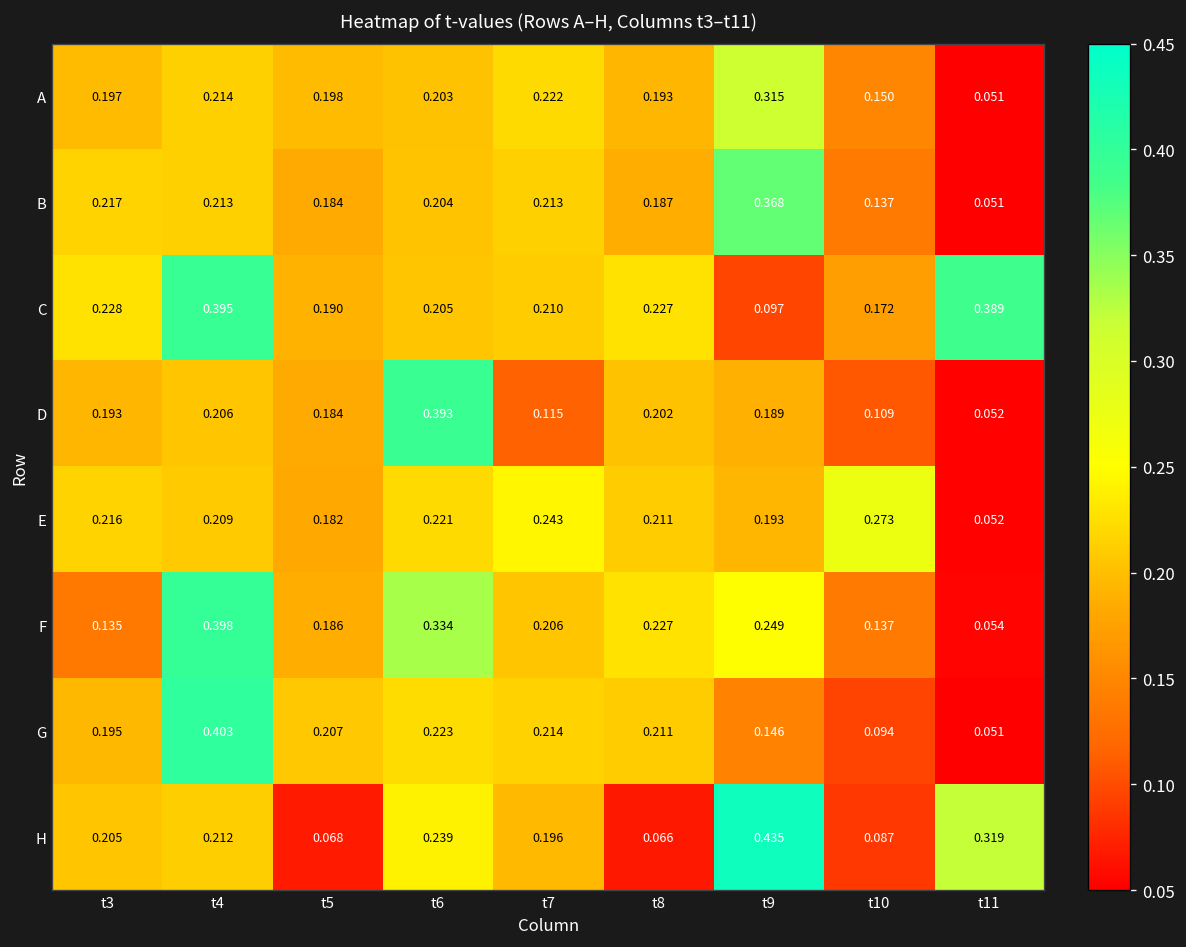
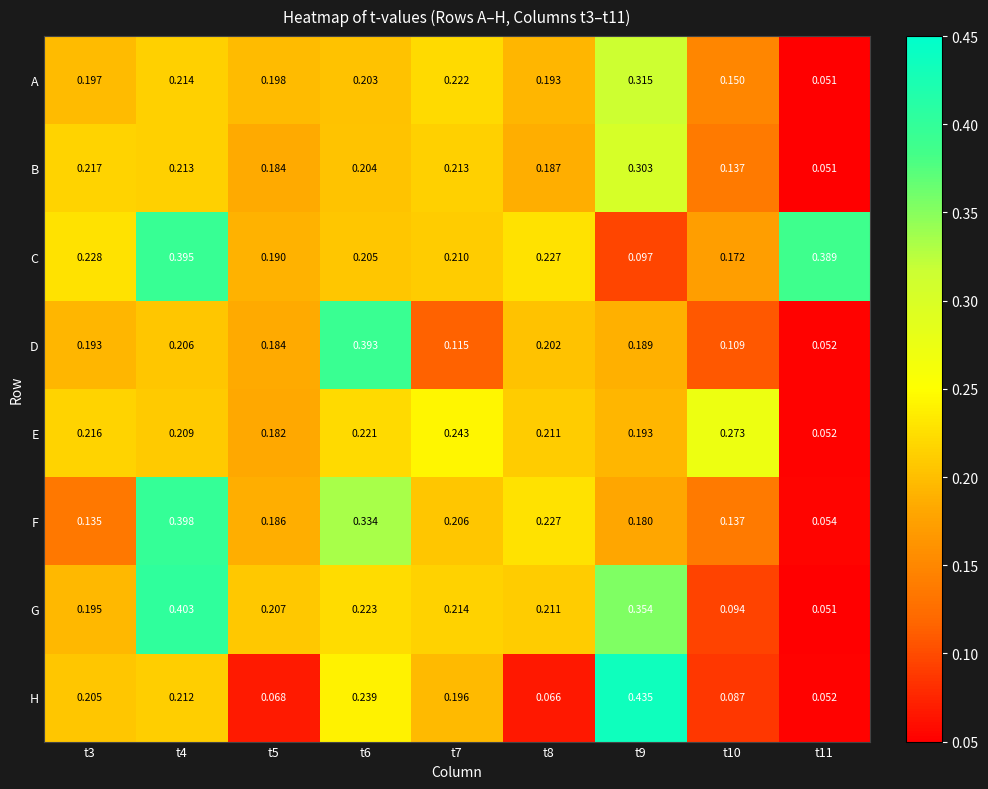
B, t9: 0.368 -> 0.303
F, t9: 0.249 -> 0.180
G, t9: 0.146 -> 0.354
H, t11: 0.319 -> 0.052
